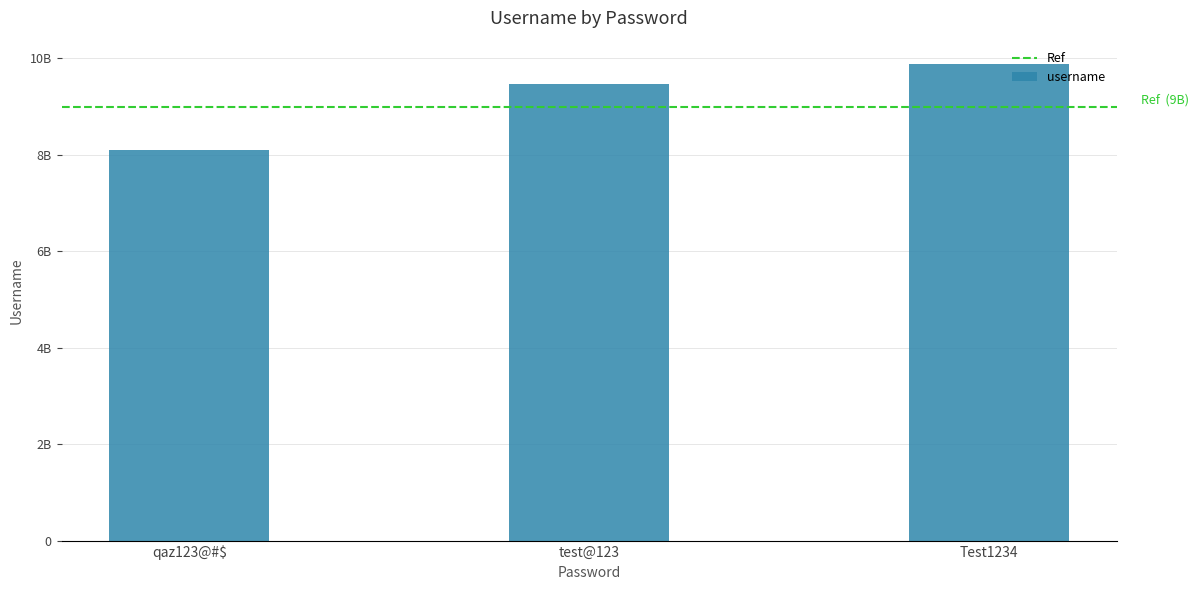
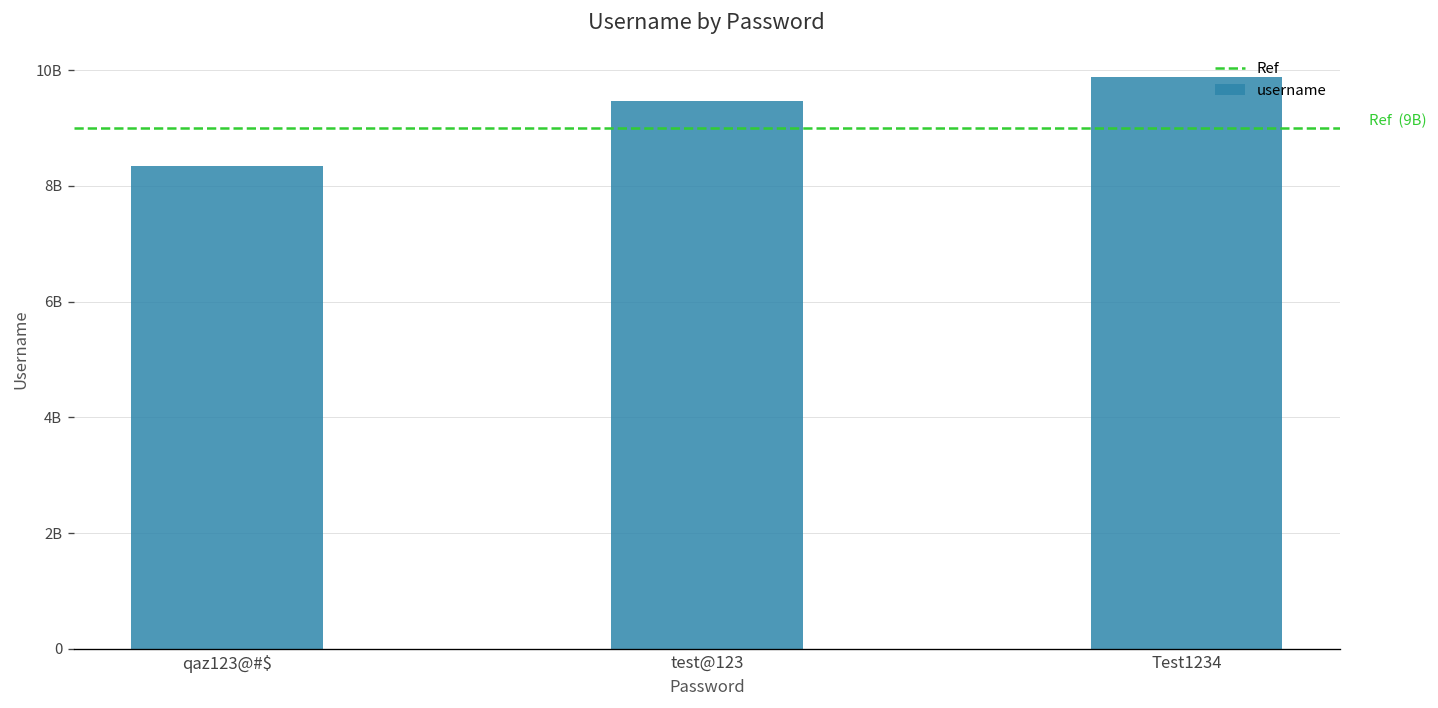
qaz123@#$: 8100000000 -> 8300000000
